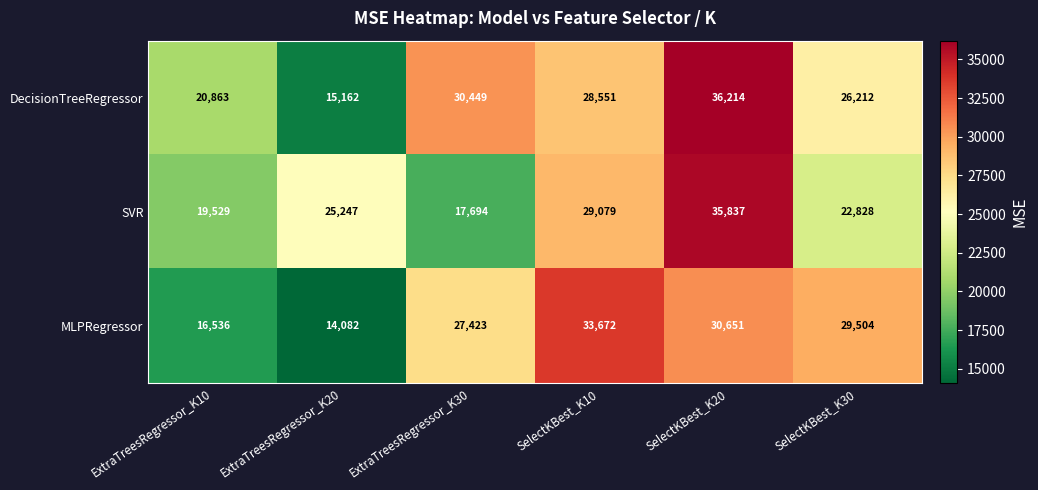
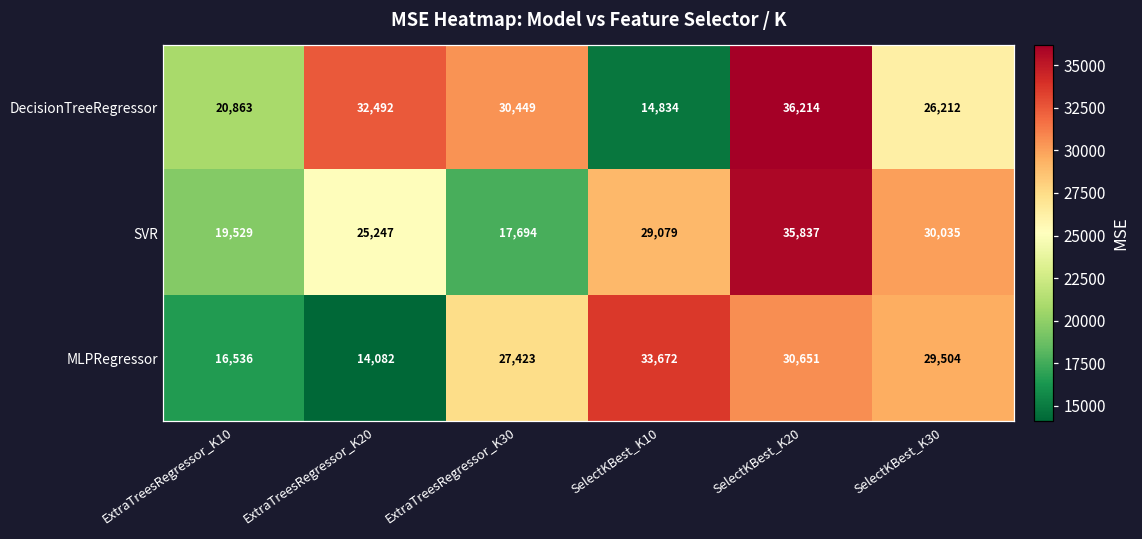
DecisionTreeRegressor, ExtraTreesRegressor_K20: 15,162 -> 32,492
DecisionTreeRegressor, SelectKBest_K10: 28,551 -> 14,834
SVR, SelectKBest_K30: 22,828 -> 30,035
